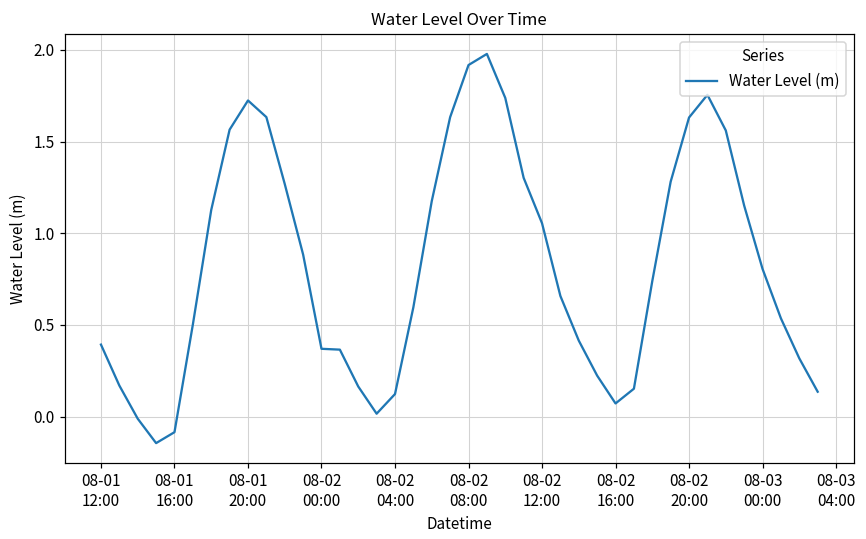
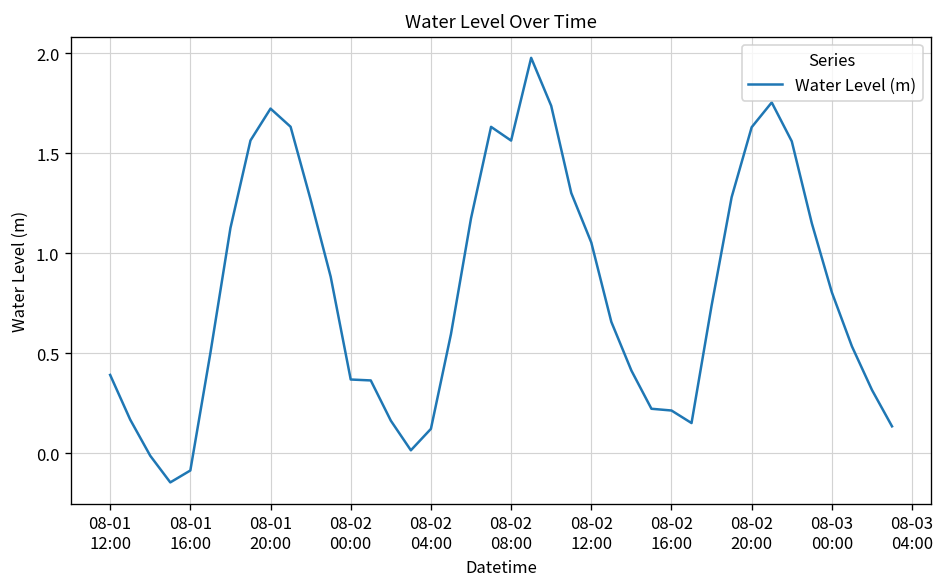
08-02 08:00: 1.92 -> 1.56
08-02 16:00: 0.07 -> 0.21
